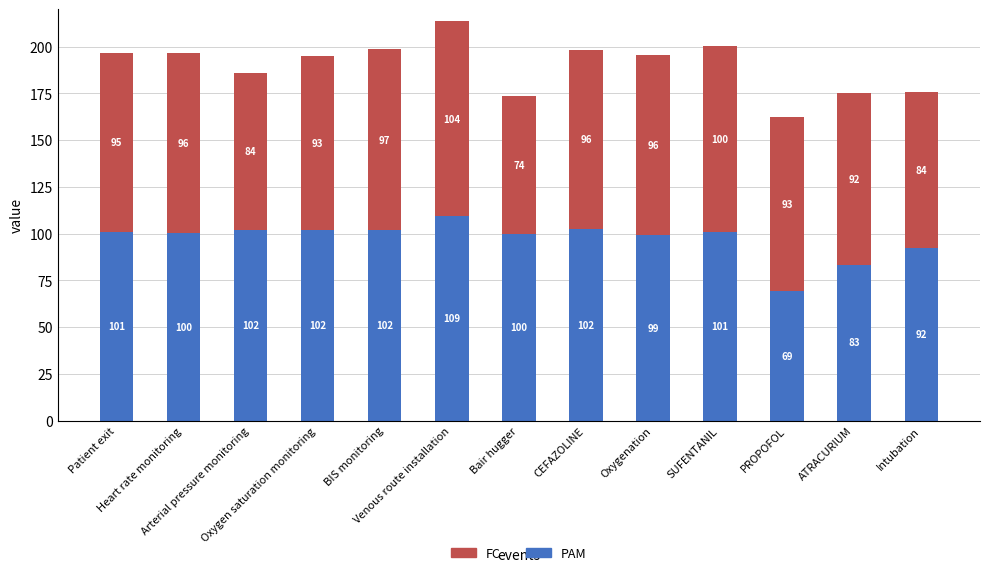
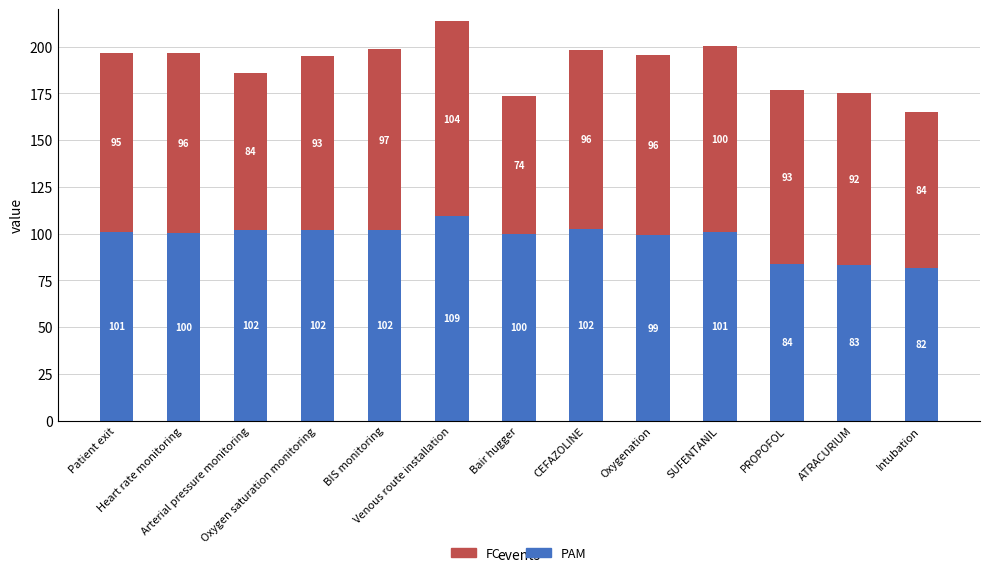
PAM, PROPOFOL: 69 -> 84
PAM, Intubation: 92 -> 82
